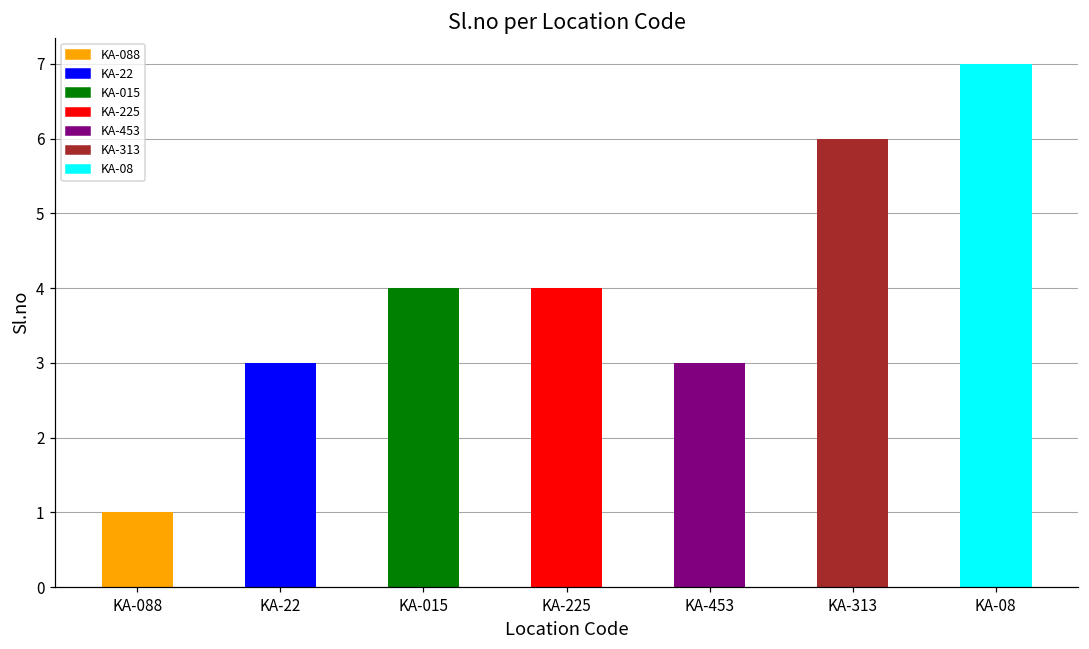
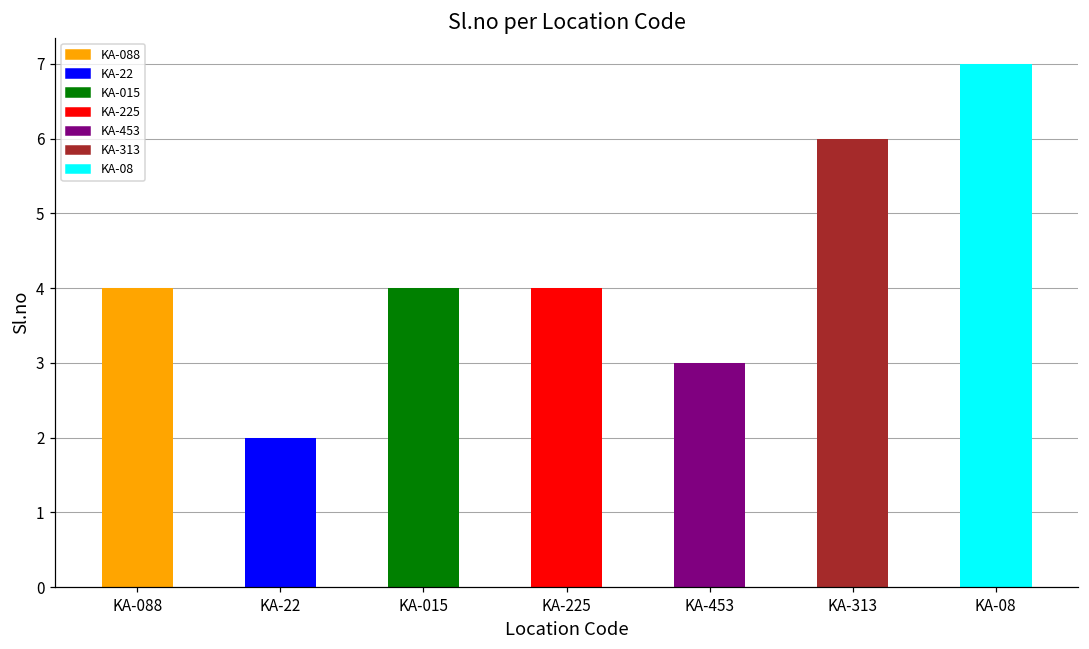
KA-088: 1 -> 4
KA-22: 3 -> 2
